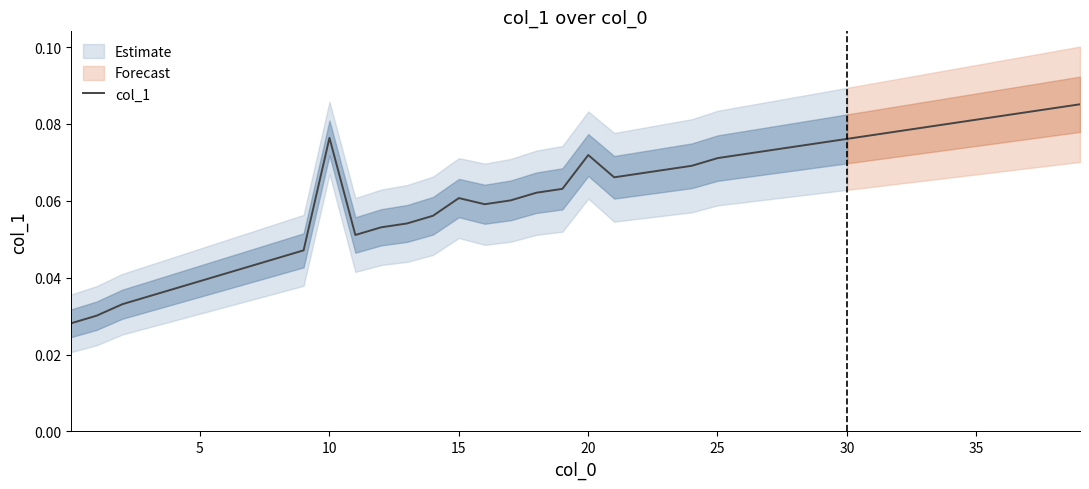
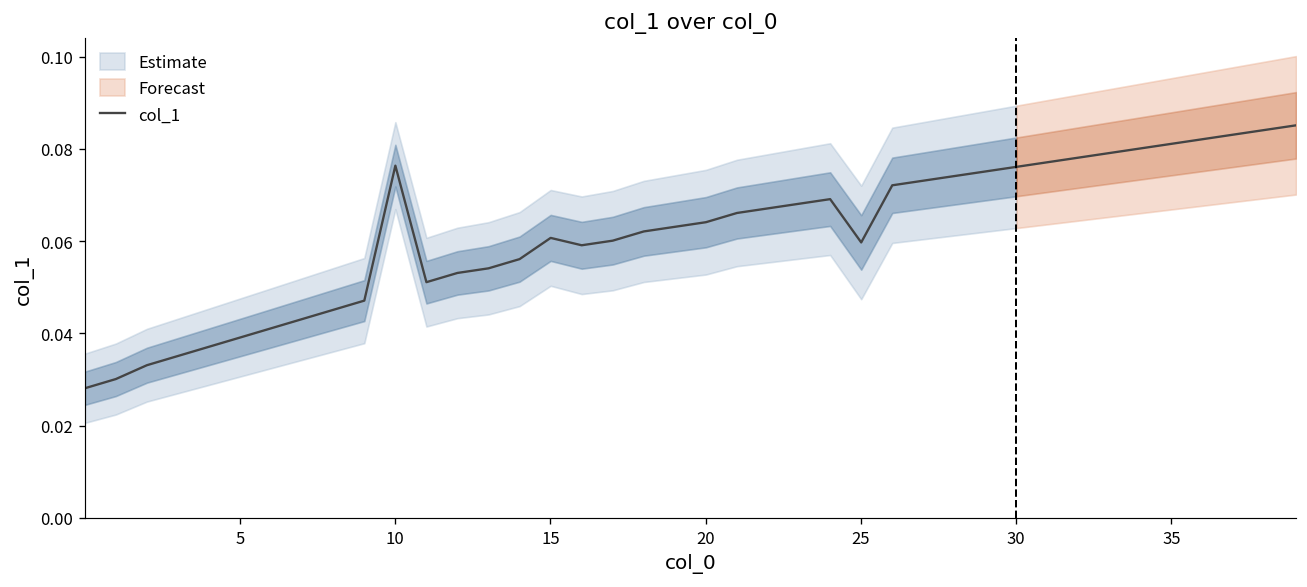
col_1, 20: 0.072 -> 0.064
col_1, 25: 0.071 -> 0.060
